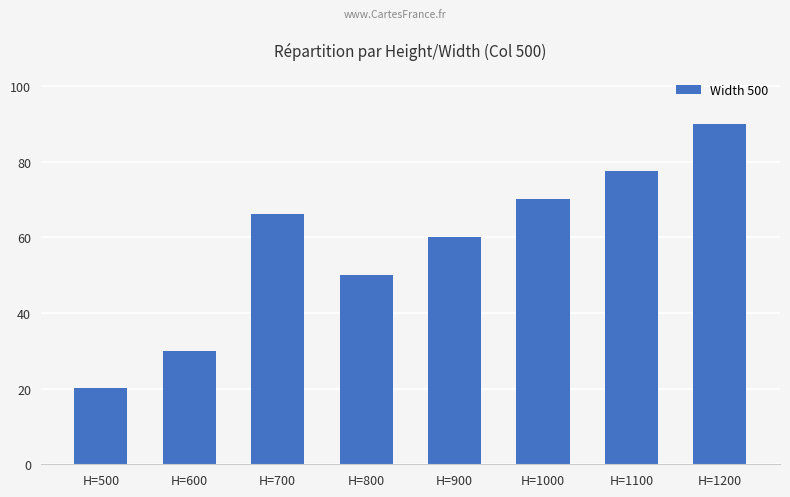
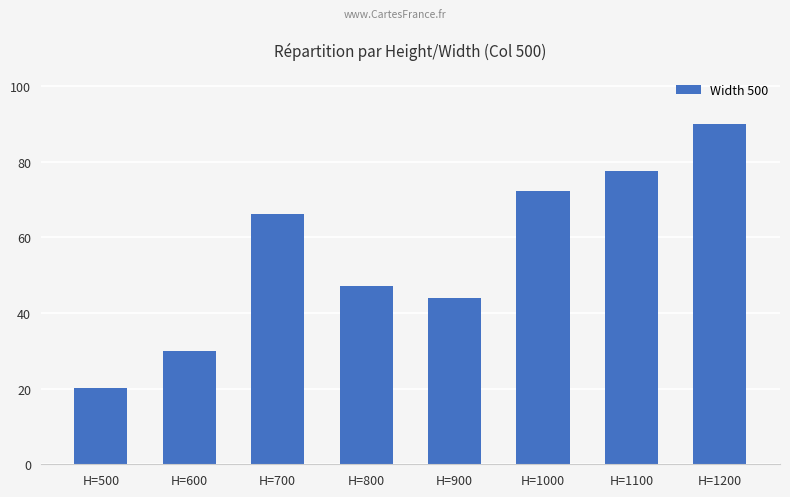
H=800: 50 -> 47
H=900: 60 -> 44
H=1000: 70 -> 72
